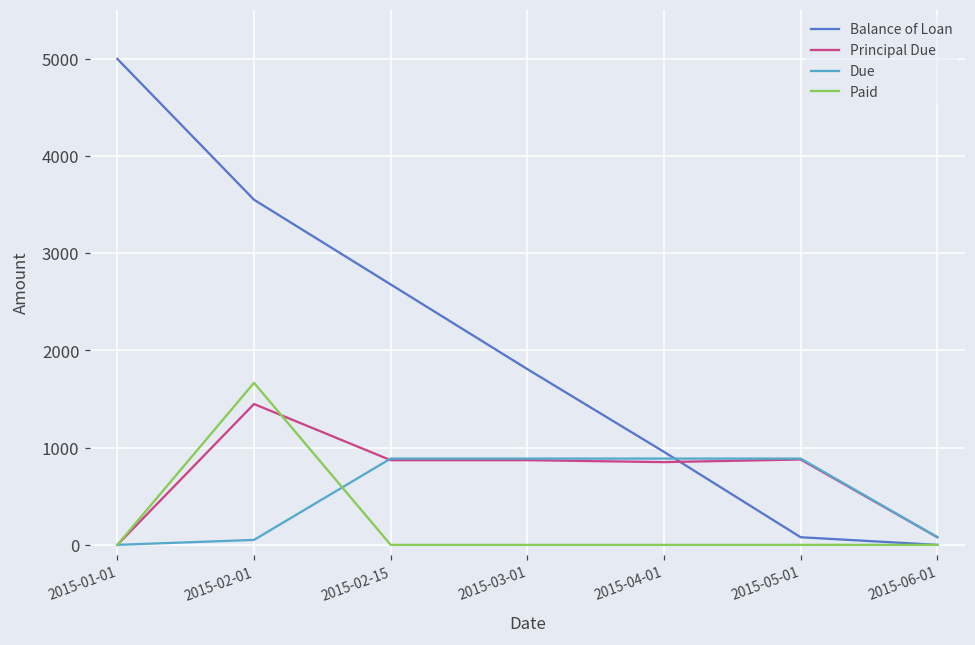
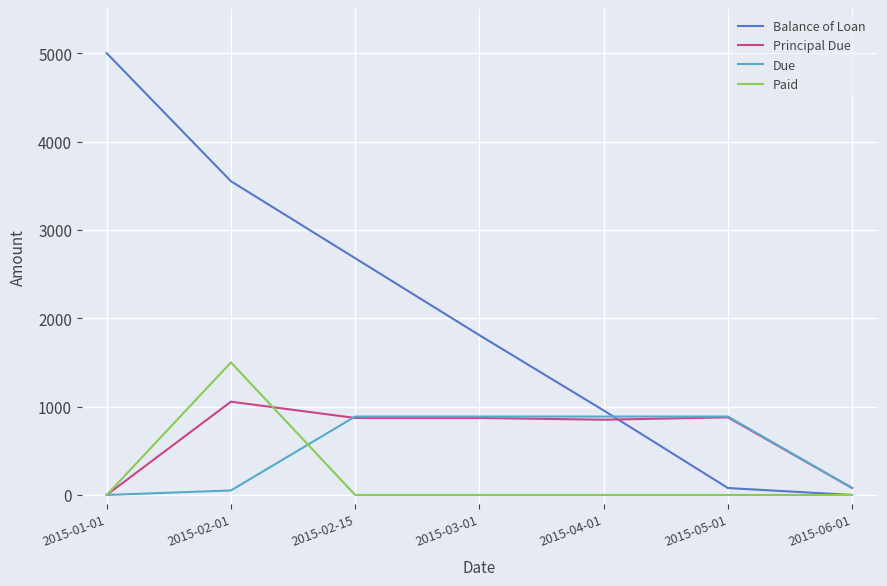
Principal Due, 2015-02-01: 1400 -> 1100
Paid, 2015-02-01: 1700 -> 1500
